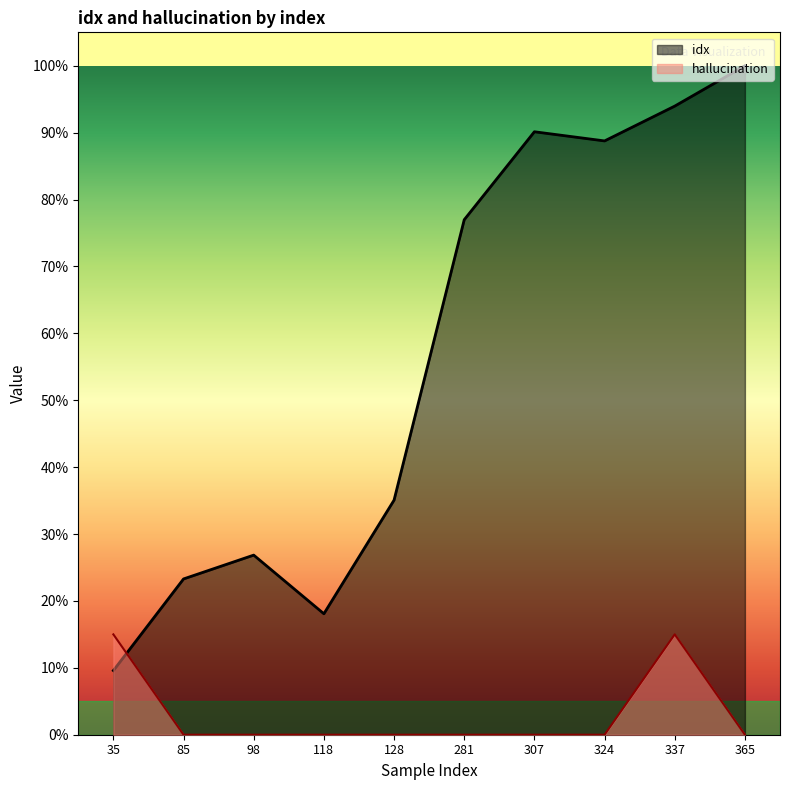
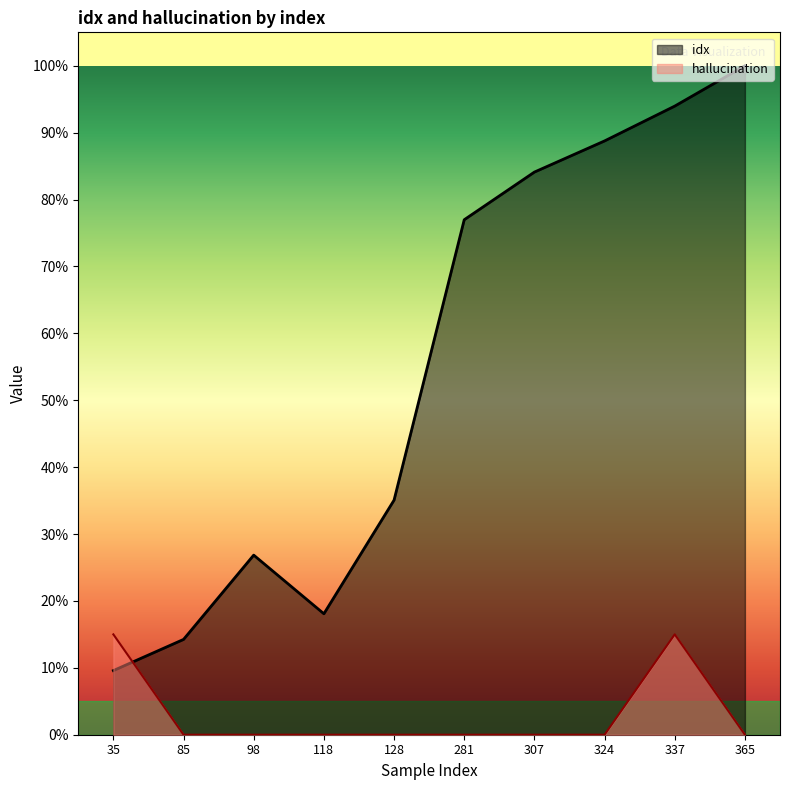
idx, 85: 23% -> 14%
idx, 307: 90% -> 84%
